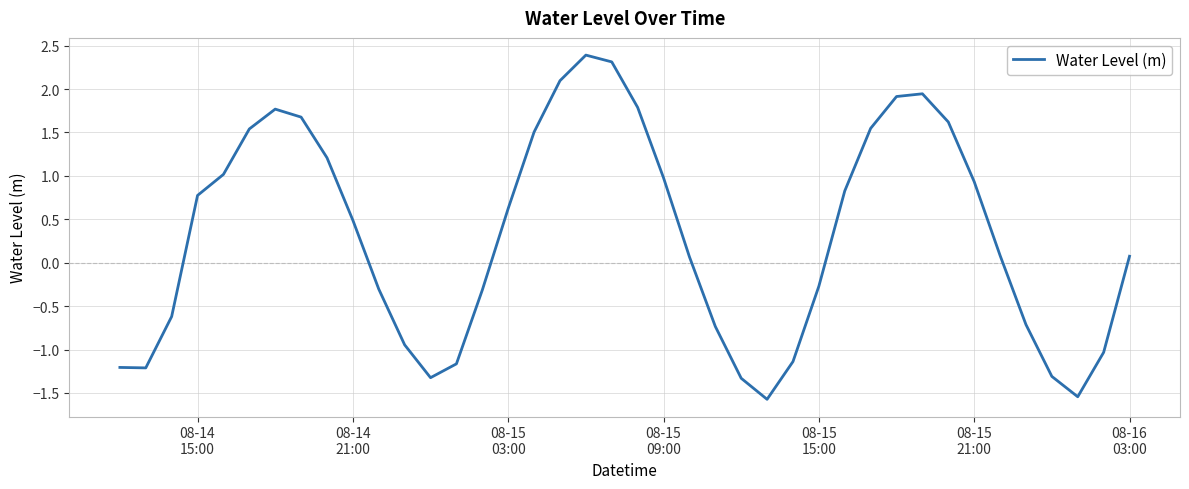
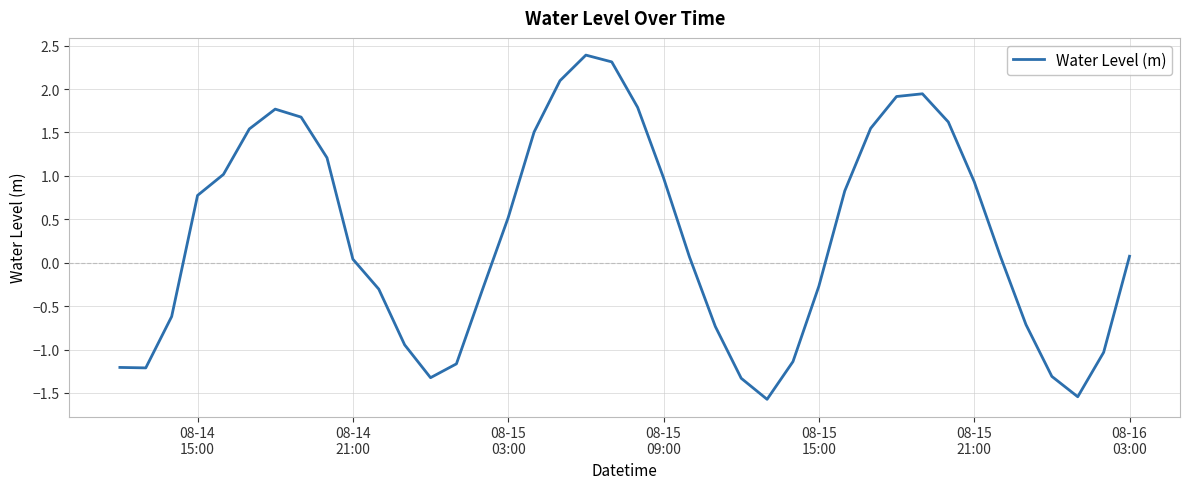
08-14 21:00: 0.5 -> 0.0
08-15 03:00: 0.6 -> 0.5
